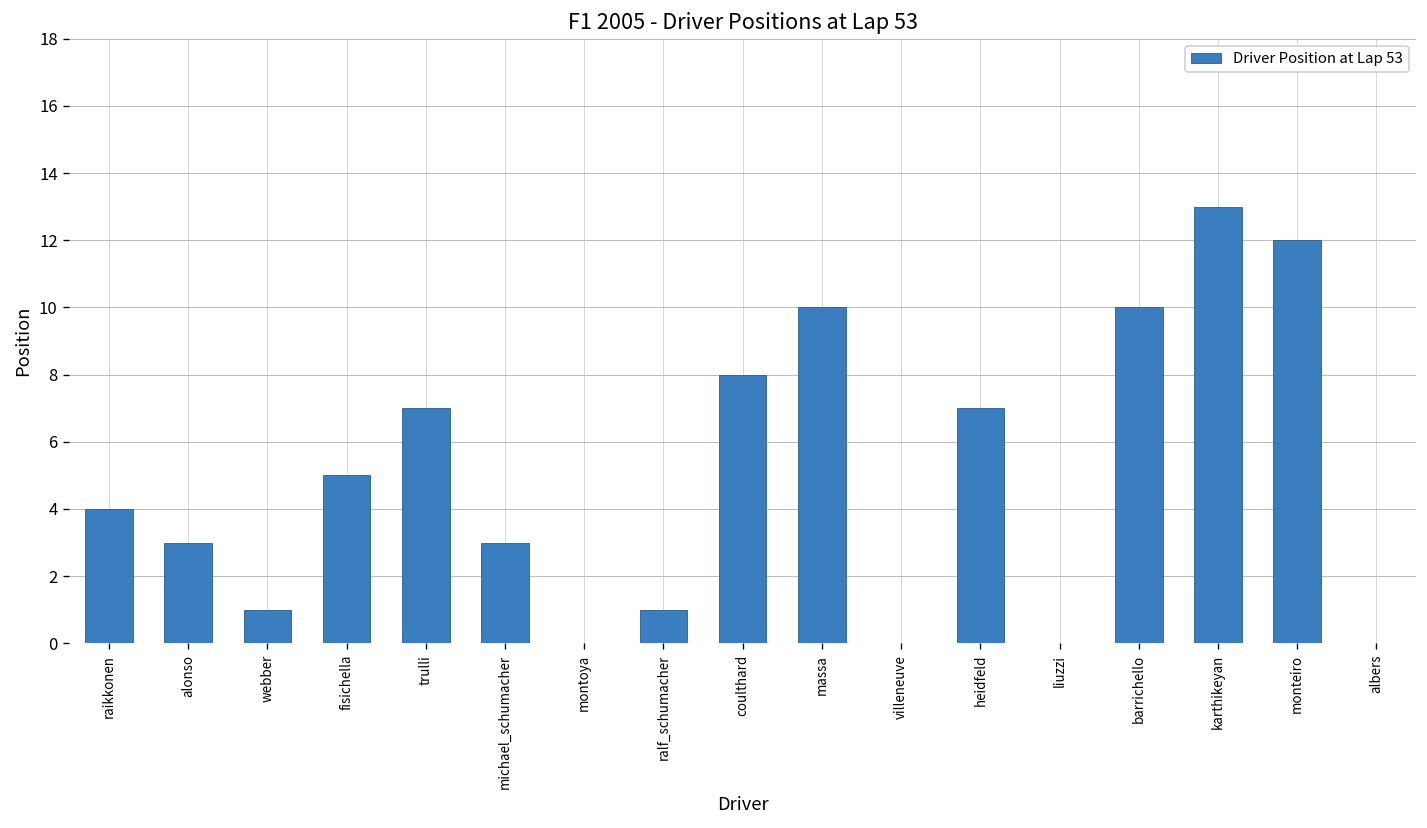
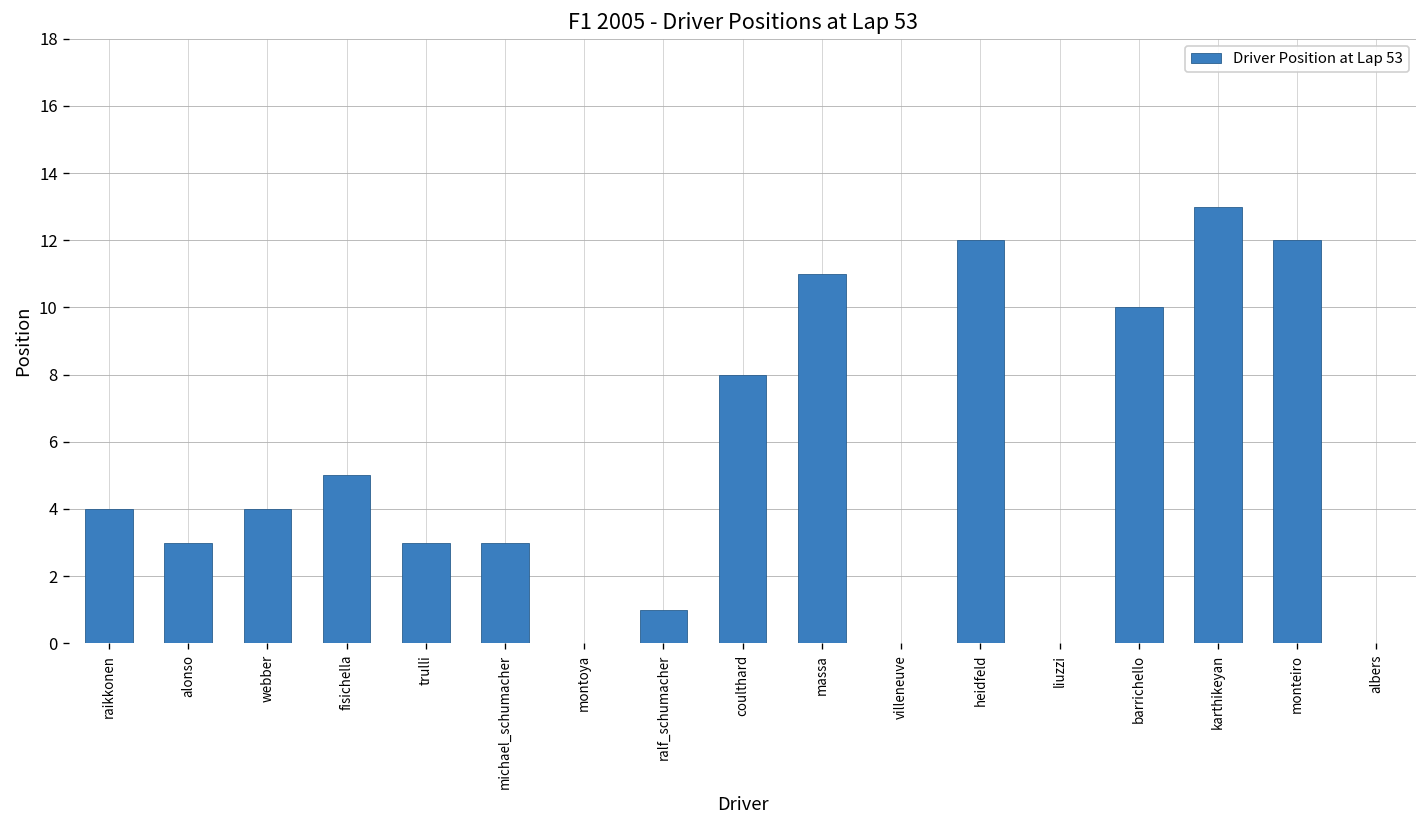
webber: 1 -> 4
trulli: 7 -> 3
massa: 10 -> 11
heidfeld: 7 -> 12
